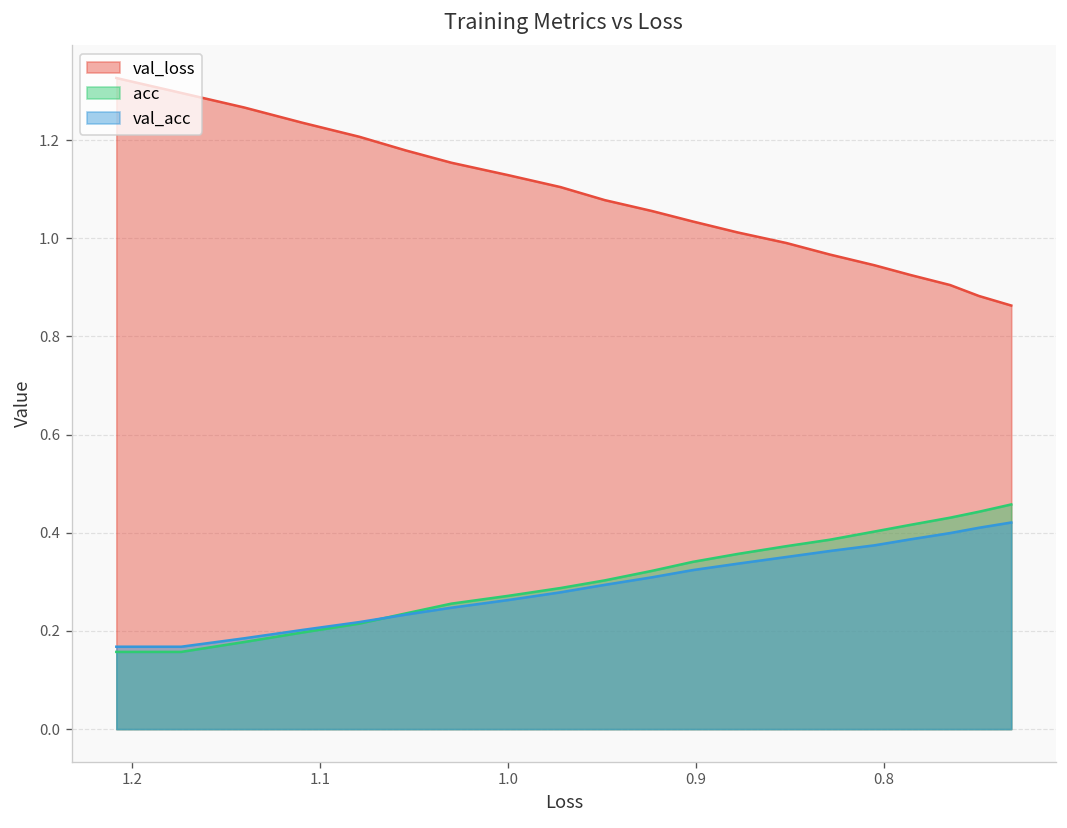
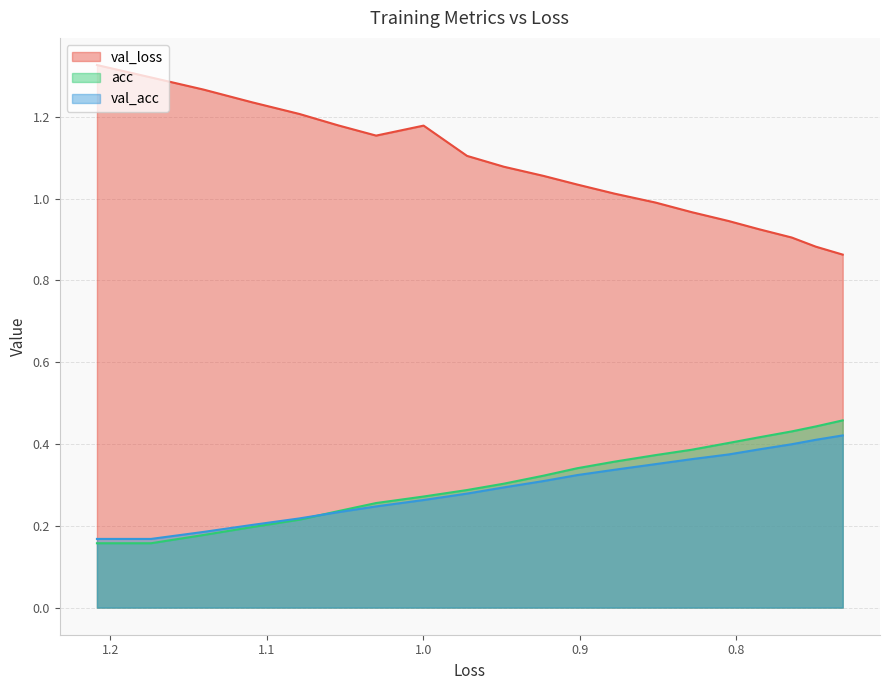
val_loss, 1.0: 1.13 -> 1.18
